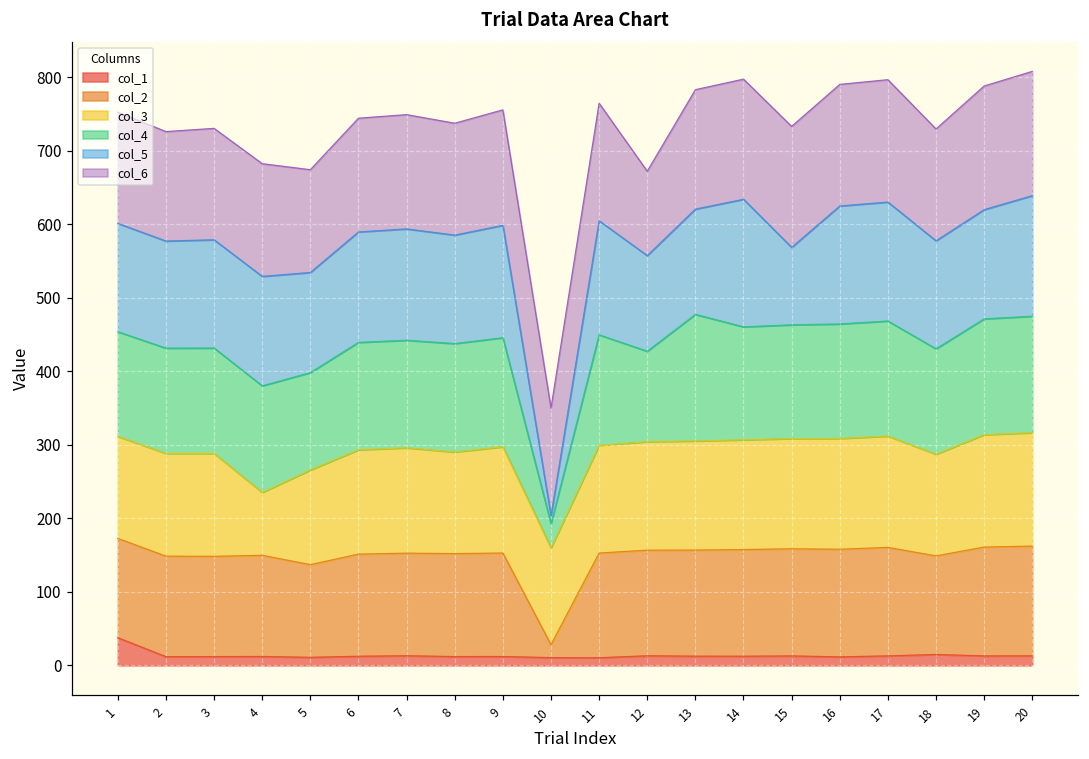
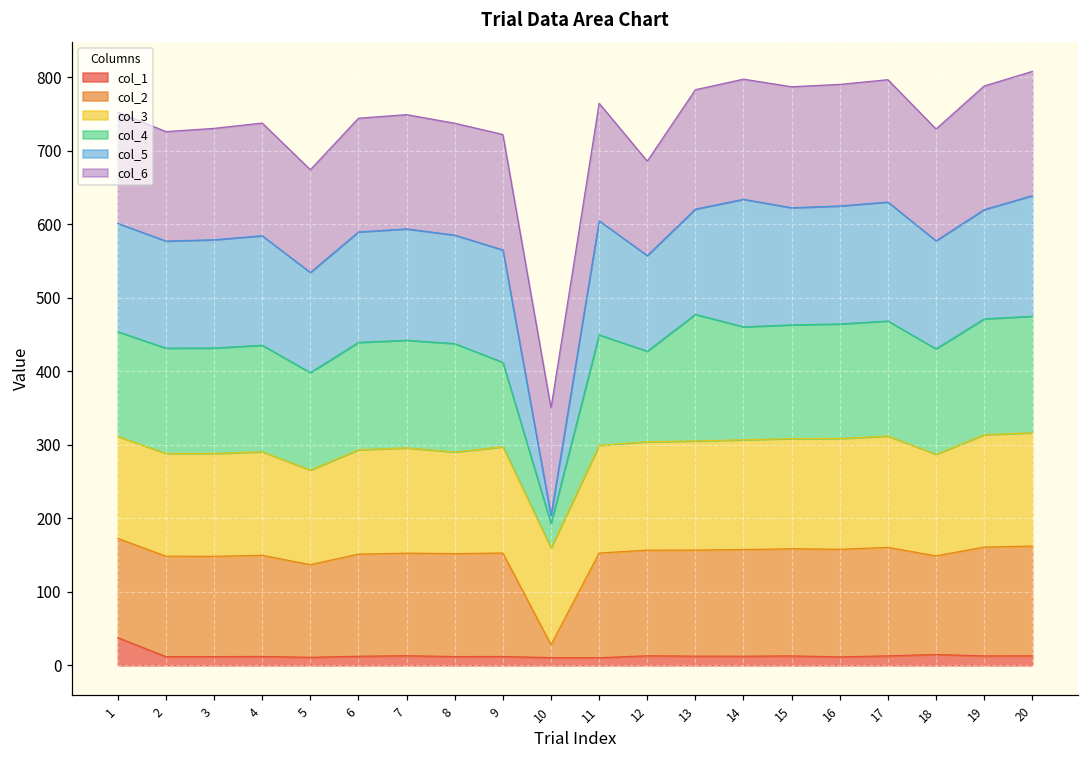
col_3, 4: 90 -> 140
col_4, 9: 150 -> 110
col_6, 12: 110 -> 130
col_5, 15: 110 -> 160
